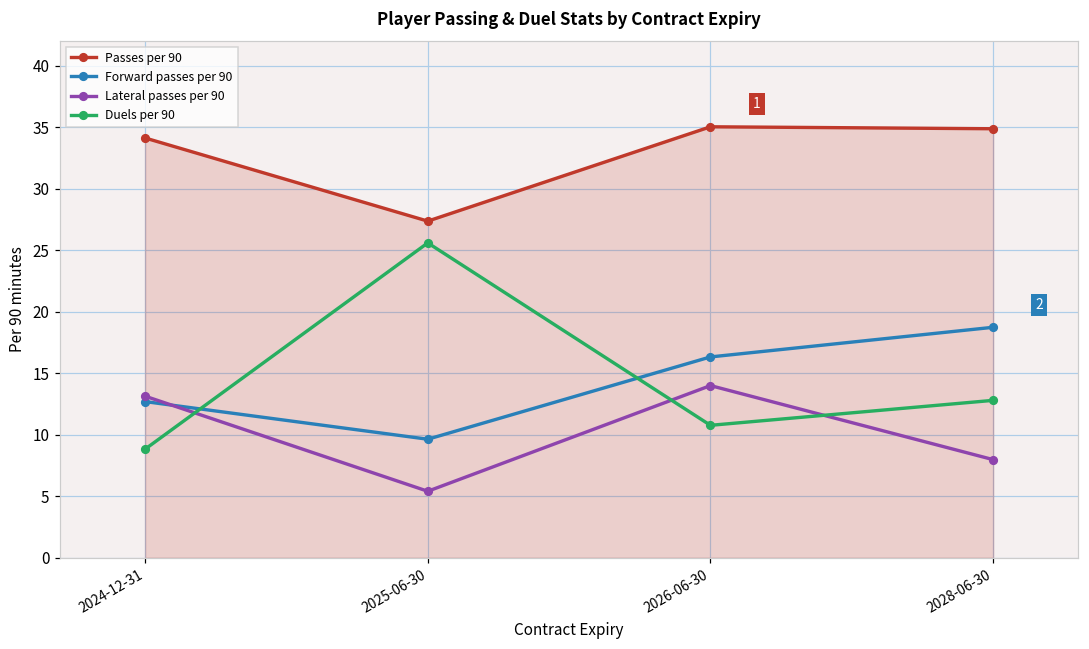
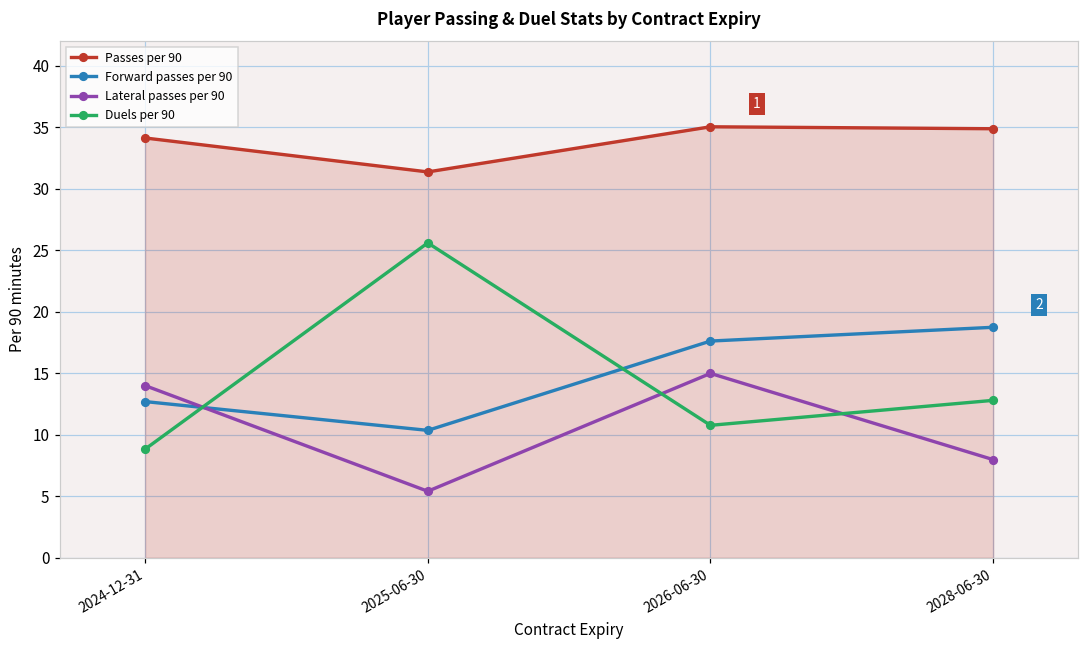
Lateral passes per 90, 2024-12-31: 13.1 -> 14.0
Passes per 90, 2025-06-30: 27.4 -> 31.4
Forward passes per 90, 2025-06-30: 9.6 -> 10.4
Forward passes per 90, 2026-06-30: 16.3 -> 17.6
Lateral passes per 90, 2026-06-30: 14.0 -> 15.0
